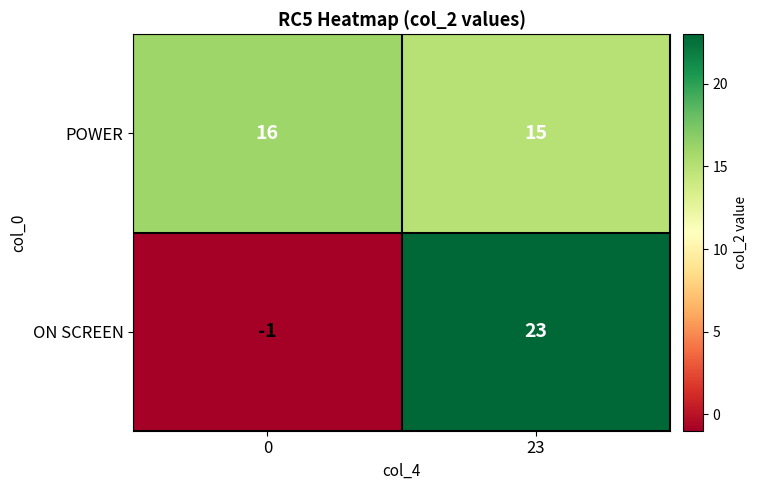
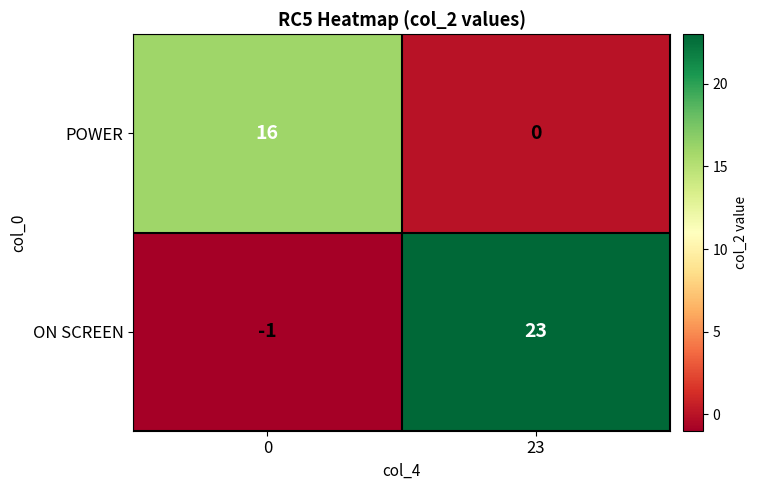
POWER, 23: 15 -> 0
